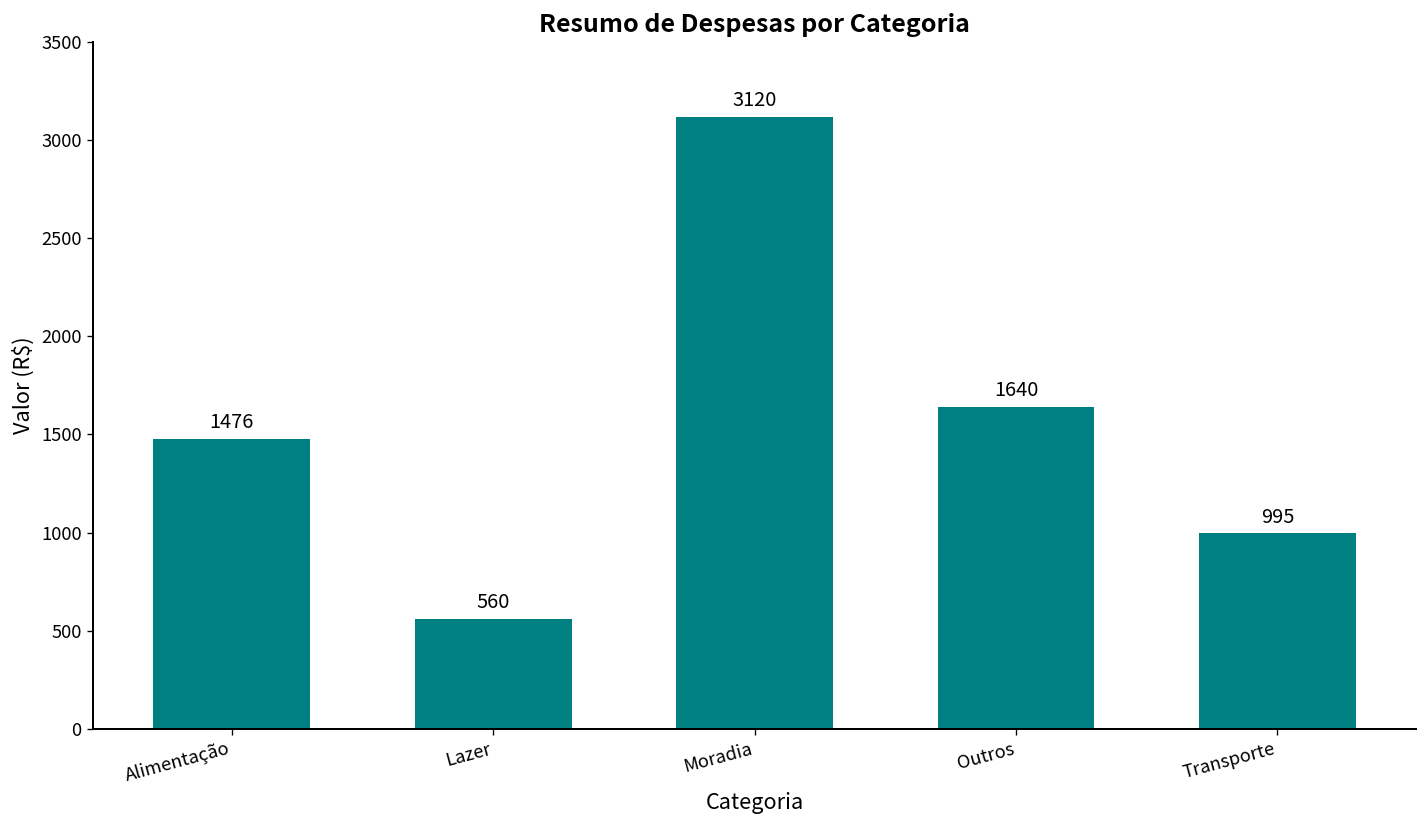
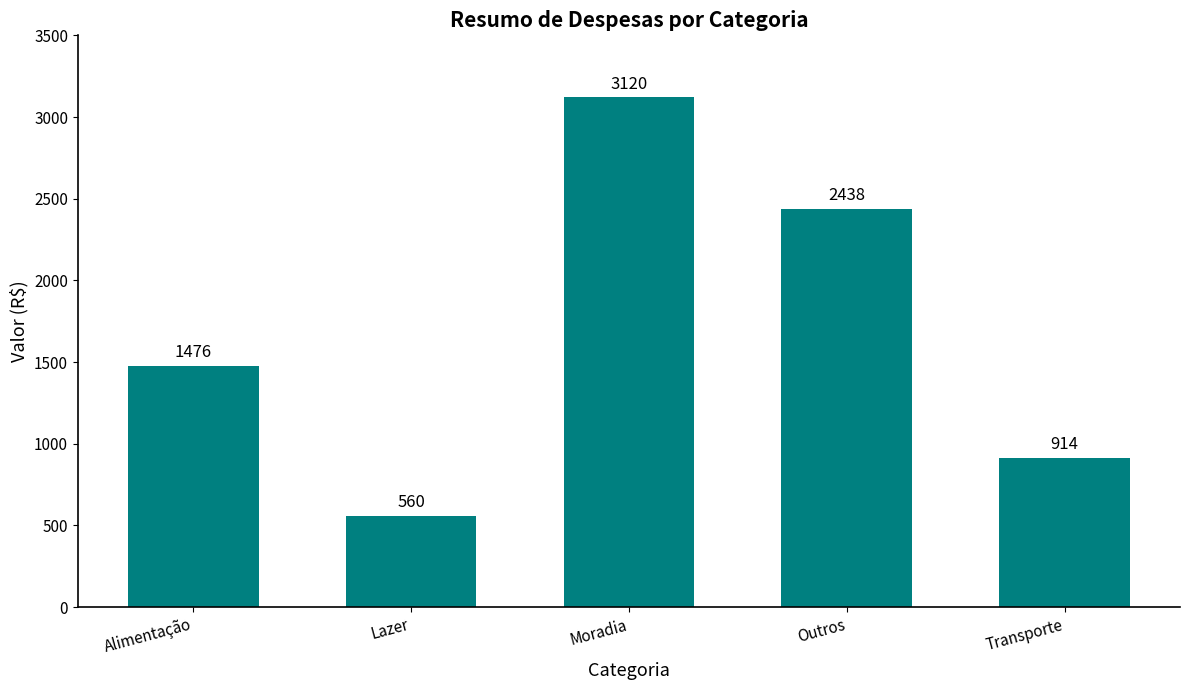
Outros: 1640 -> 2438
Transporte: 995 -> 914
